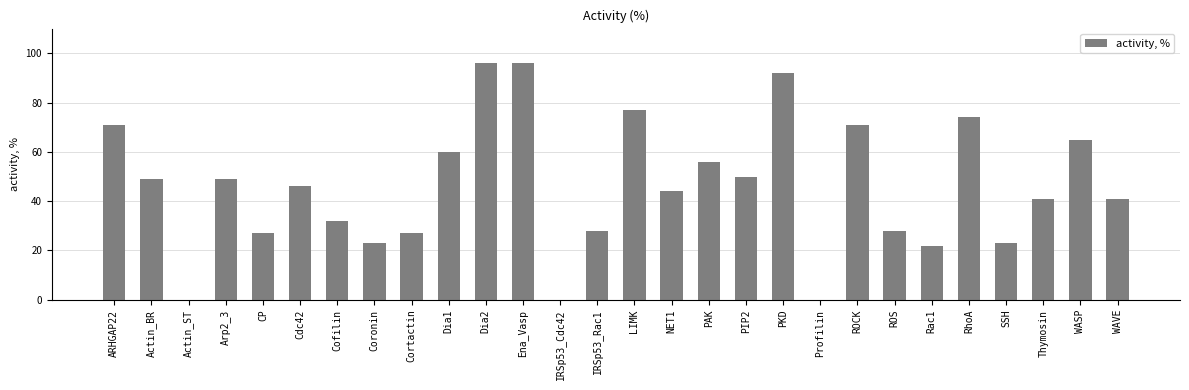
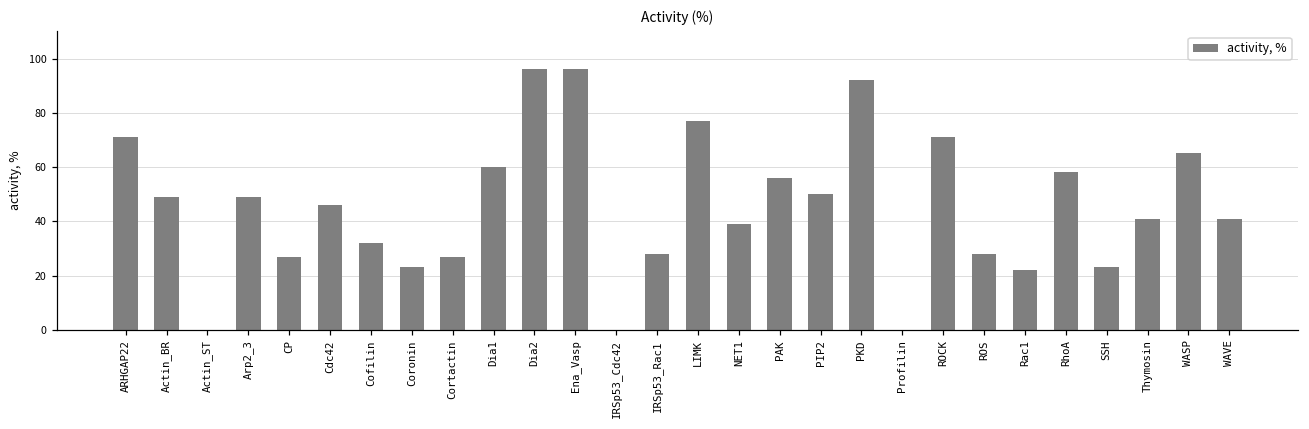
NET1: 44 -> 39
RhoA: 74 -> 58
